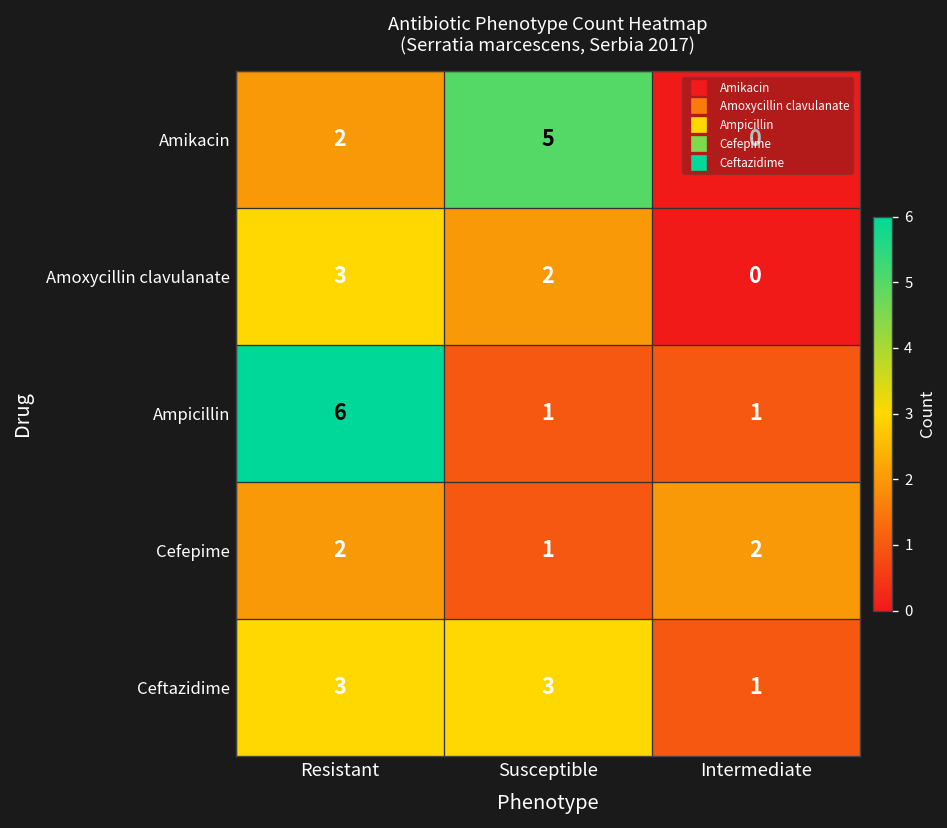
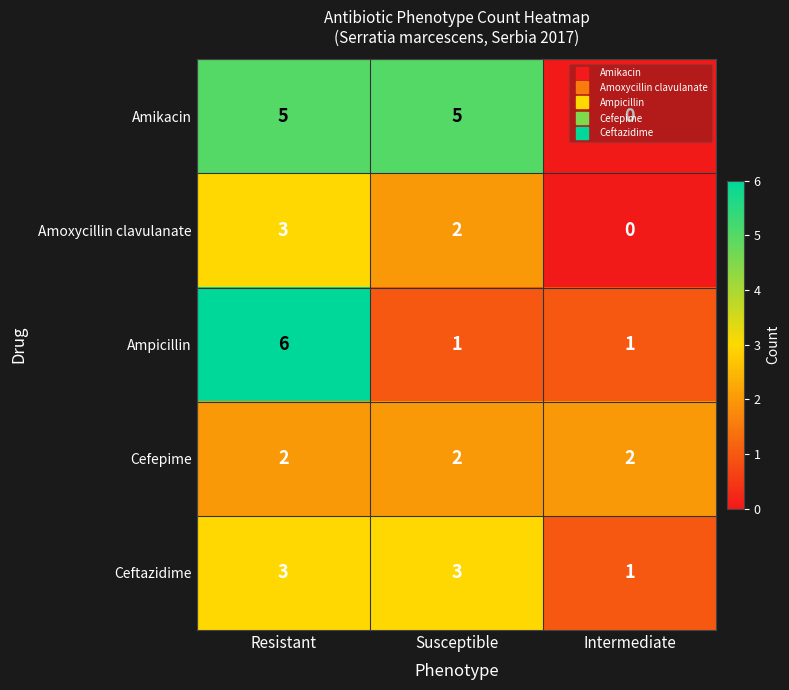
Amikacin, Resistant: 2 -> 5
Cefepime, Susceptible: 1 -> 2
